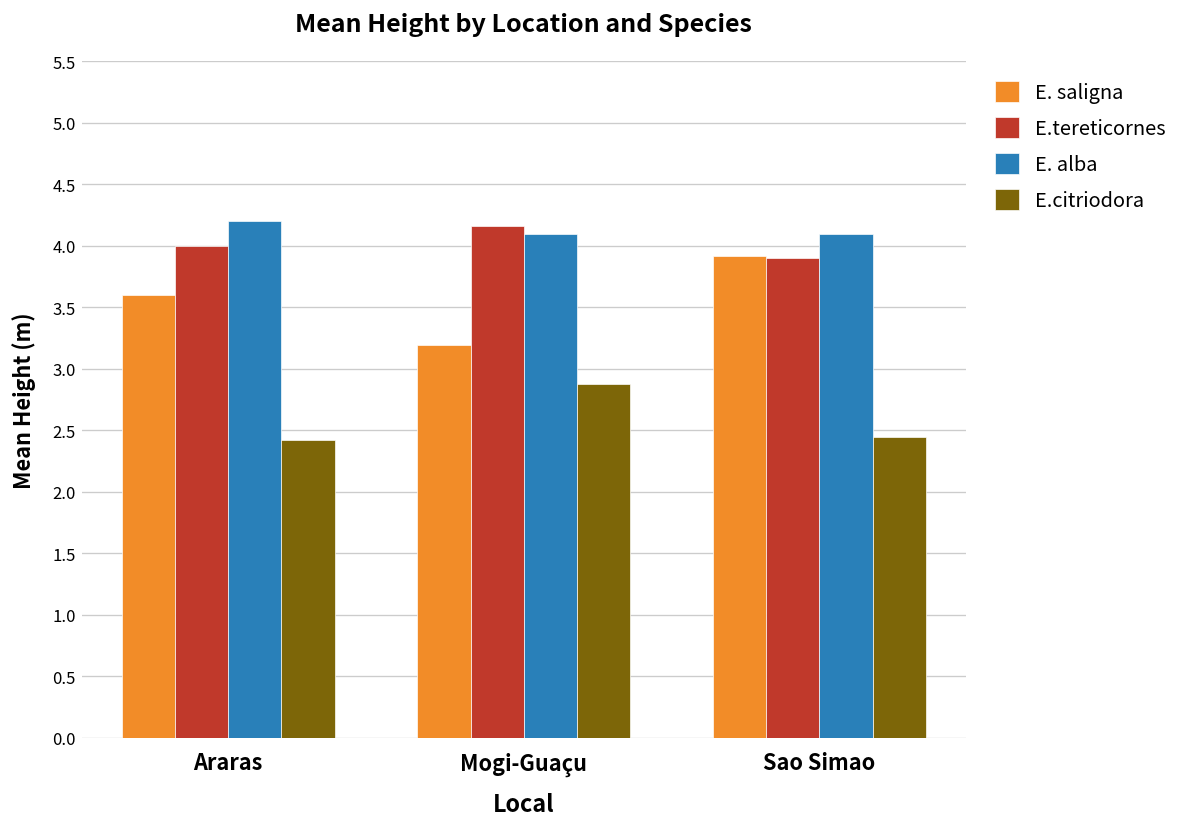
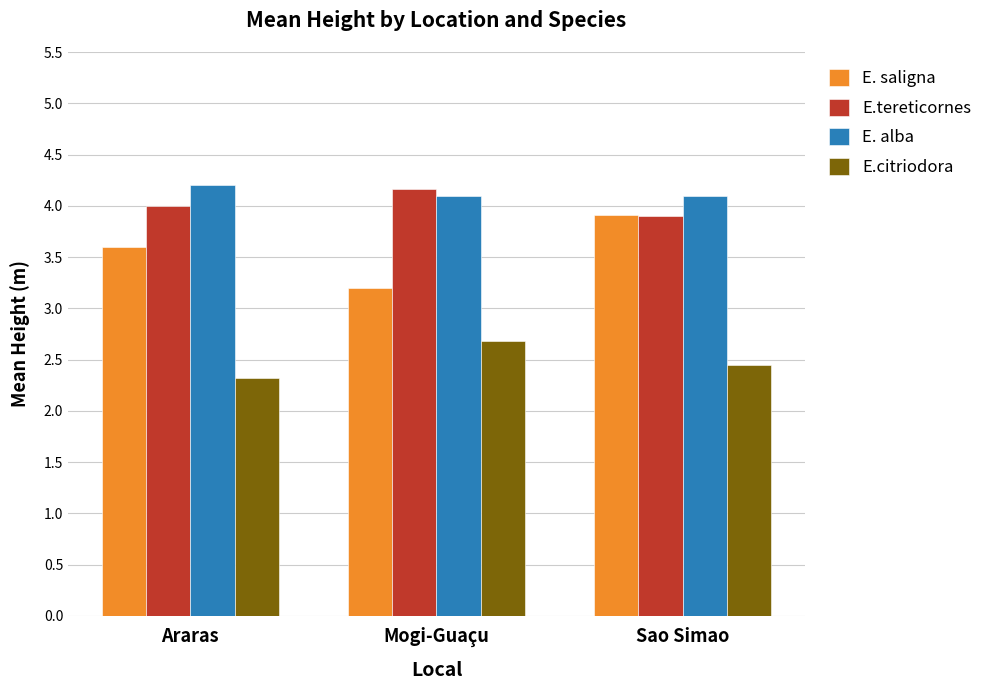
E.citriodora, Araras: 2.43 -> 2.32
E.citriodora, Mogi-Guaçu: 2.88 -> 2.68
